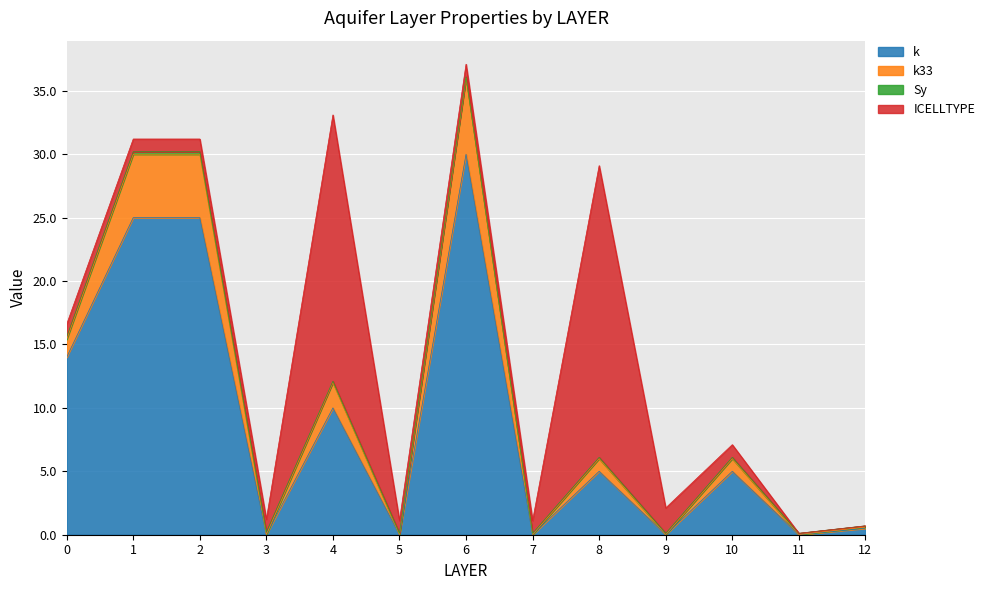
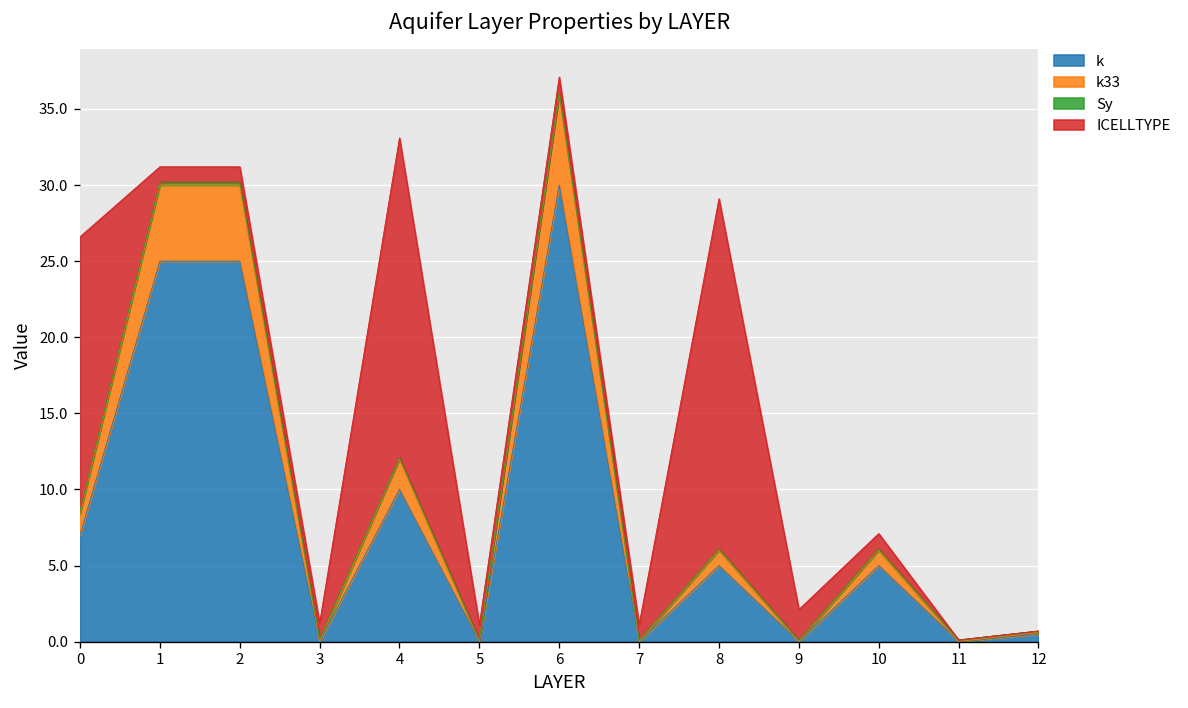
k, 0: 14 -> 7
ICELLTYPE, 0: 1 -> 18
